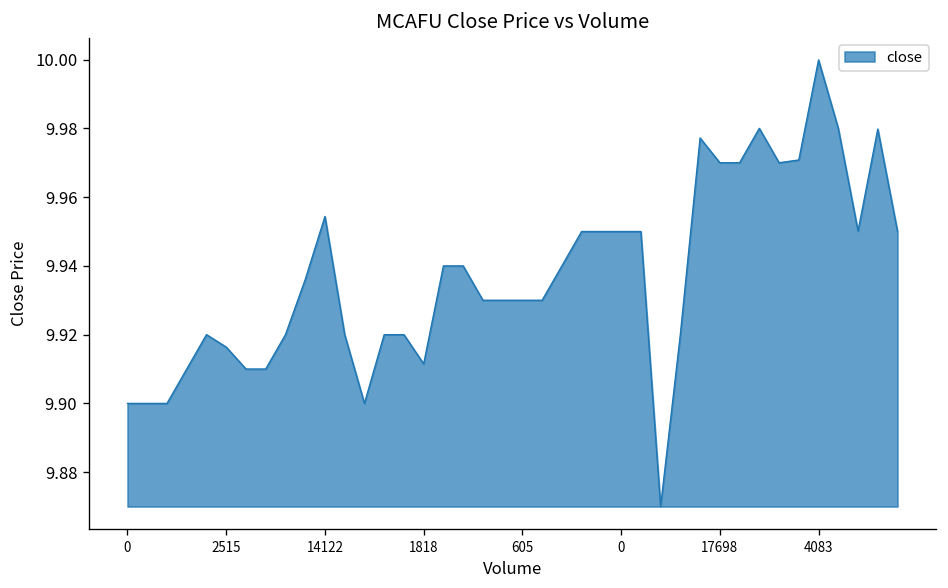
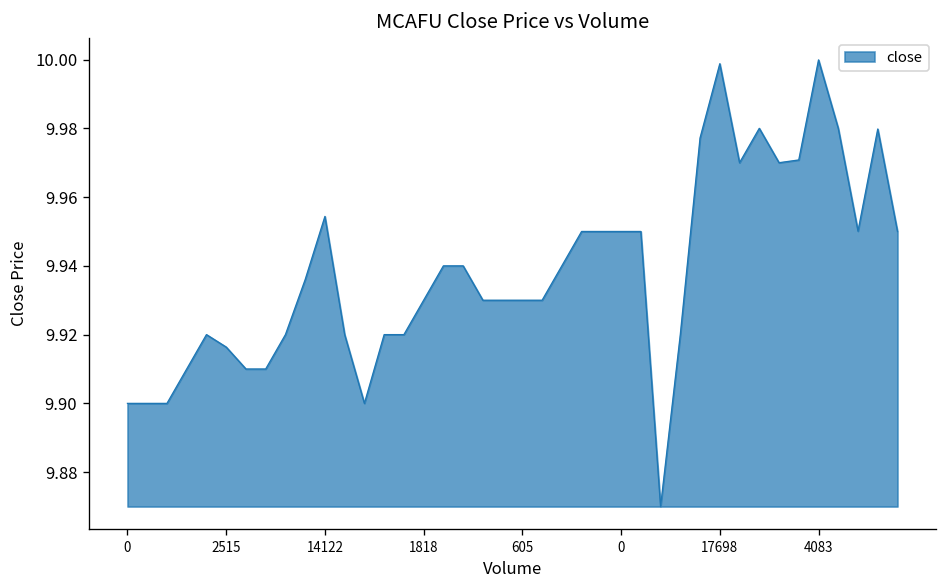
1818: 9.911 -> 9.930
17698: 9.970 -> 9.999
